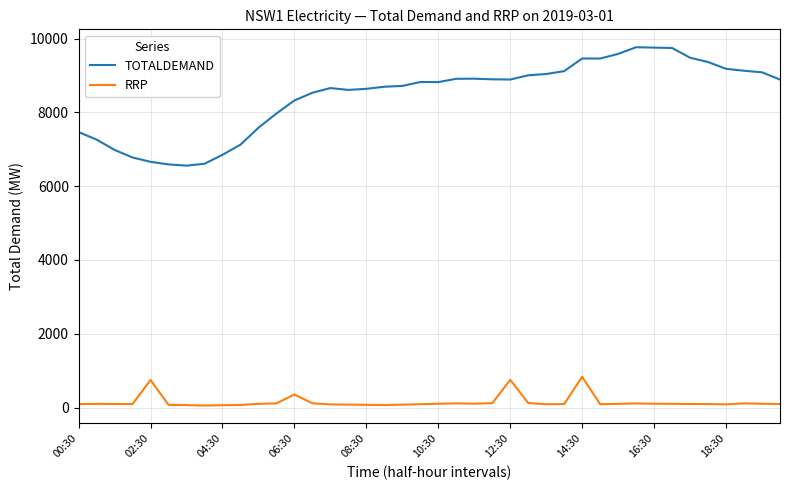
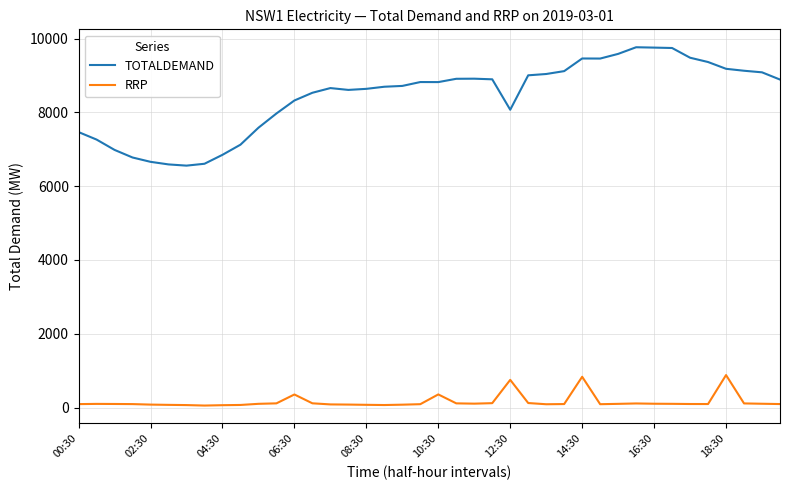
RRP, 02:30: 700 -> 100
RRP, 10:30: 100 -> 400
TOTALDEMAND, 12:30: 8900 -> 8100
RRP, 18:30: 100 -> 900
